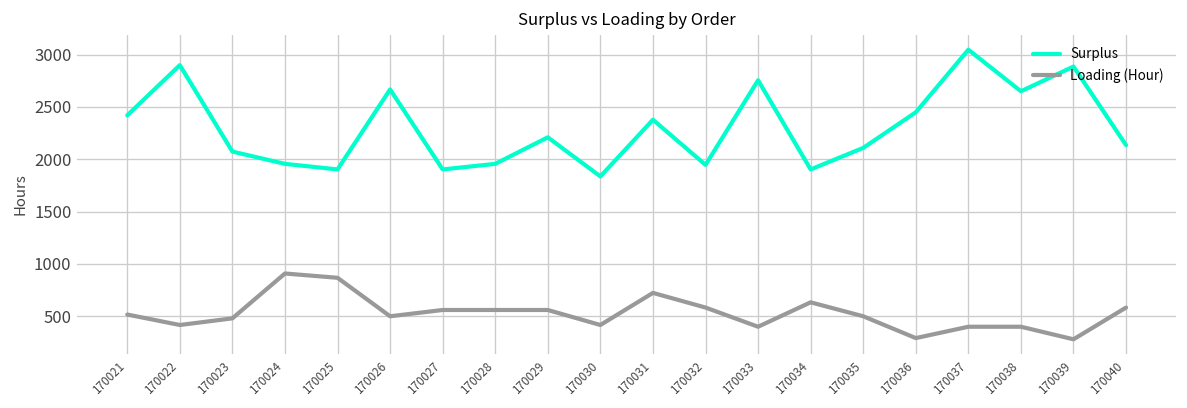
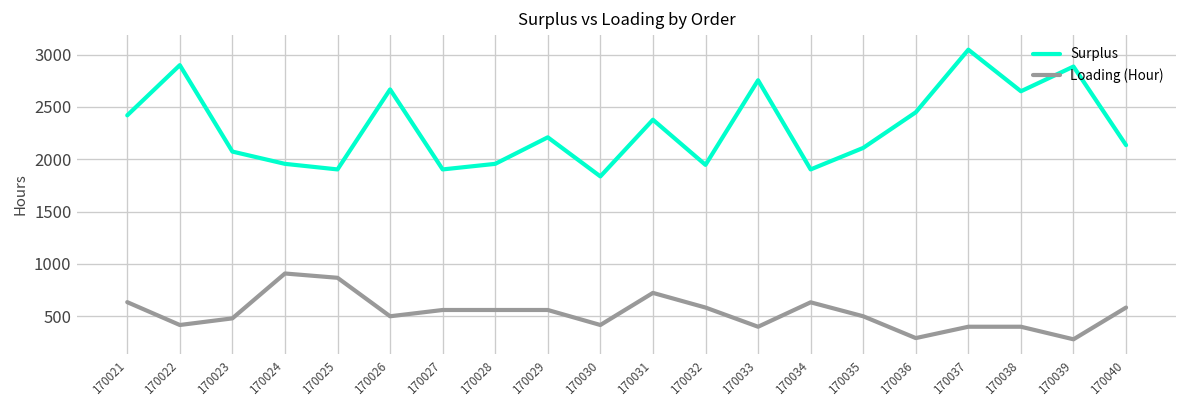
Loading (Hour), 170021: 500 -> 600
